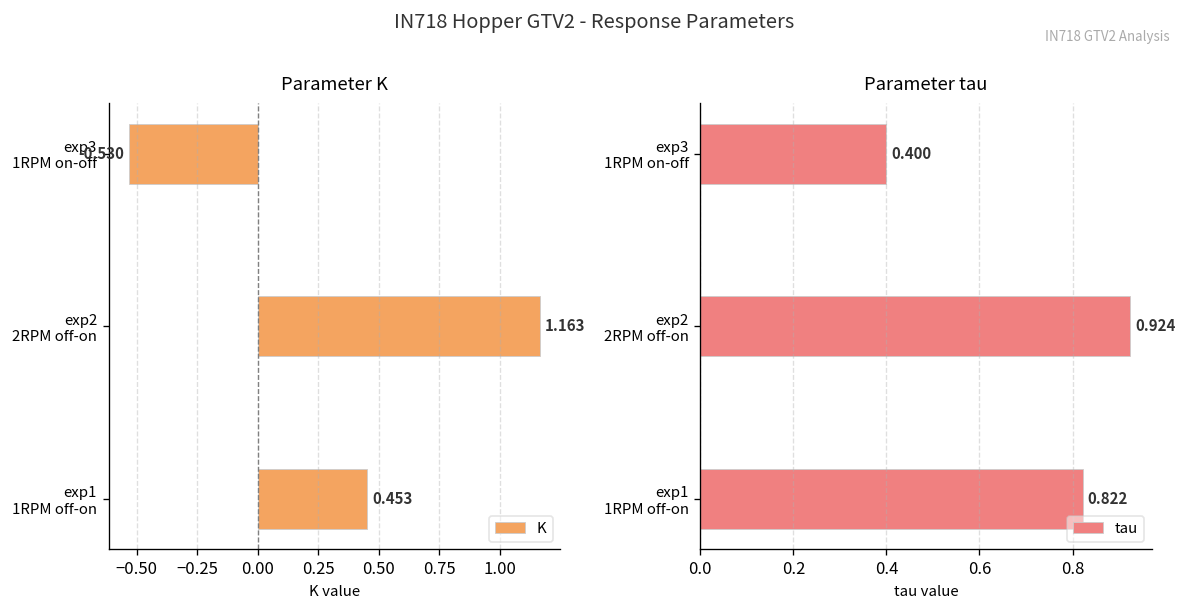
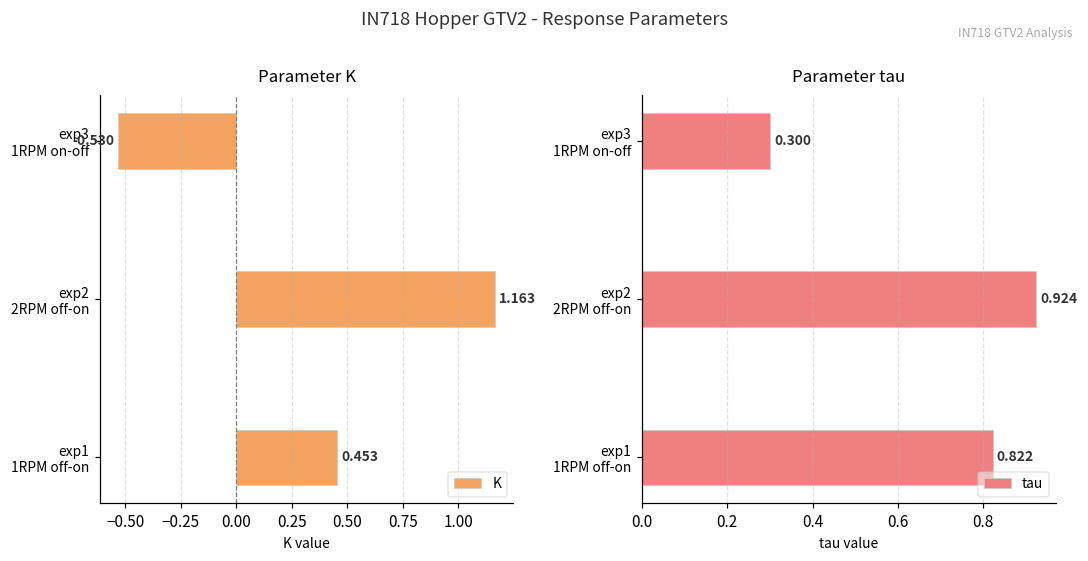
Parameter tau, exp3 1RPM on-off: 0.400 -> 0.300
